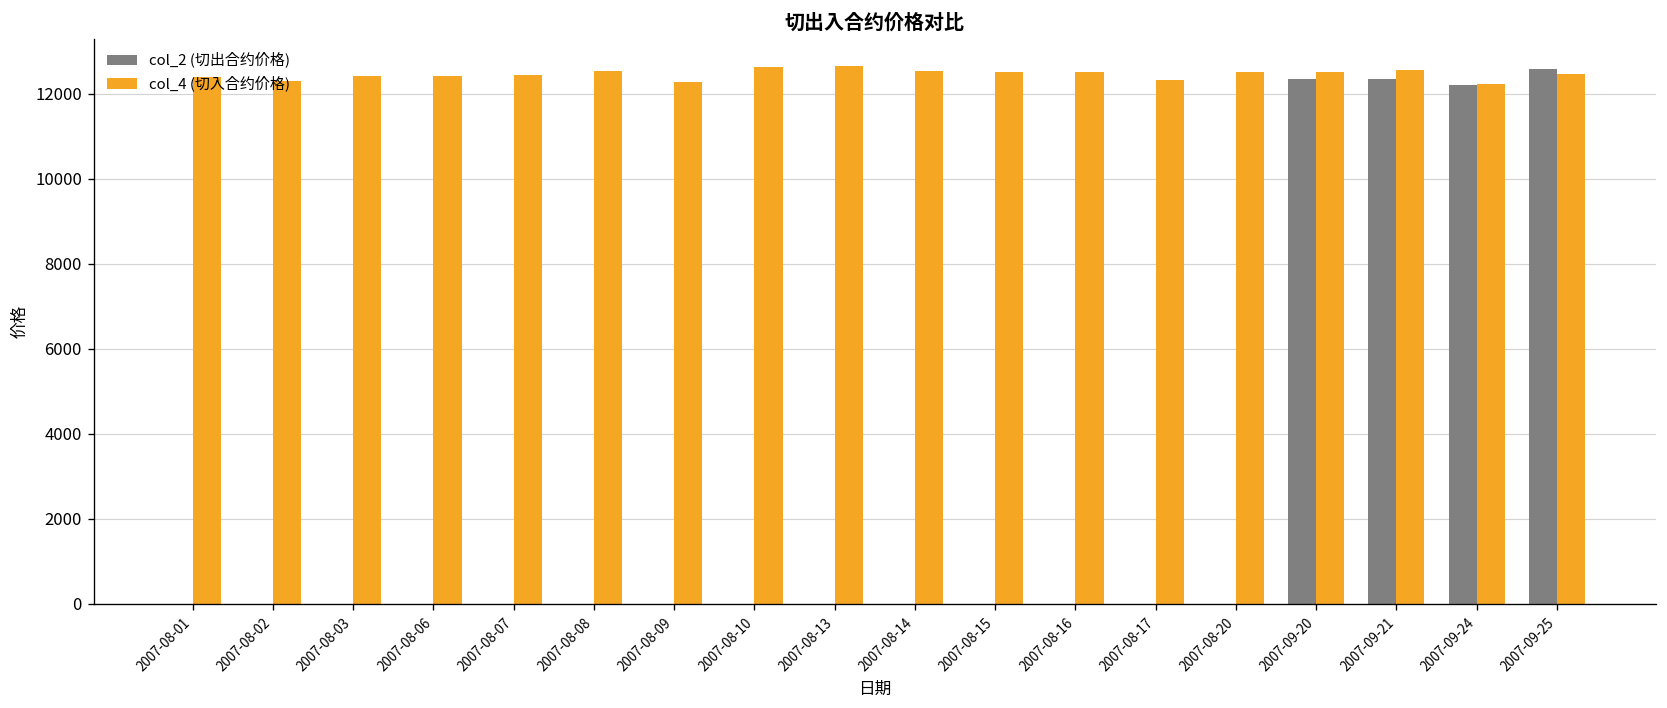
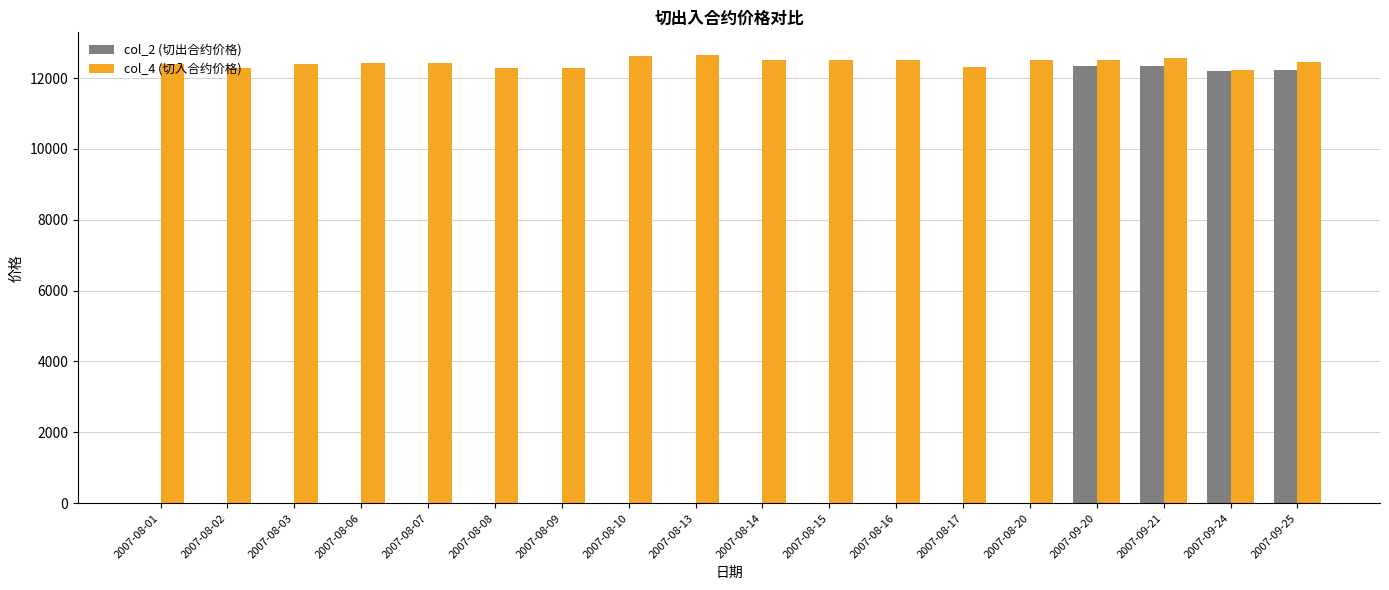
col_4 (切入合约价格), 2007-08-08: 12500 -> 12300
col_2 (切出合约价格), 2007-09-25: 12600 -> 12200
